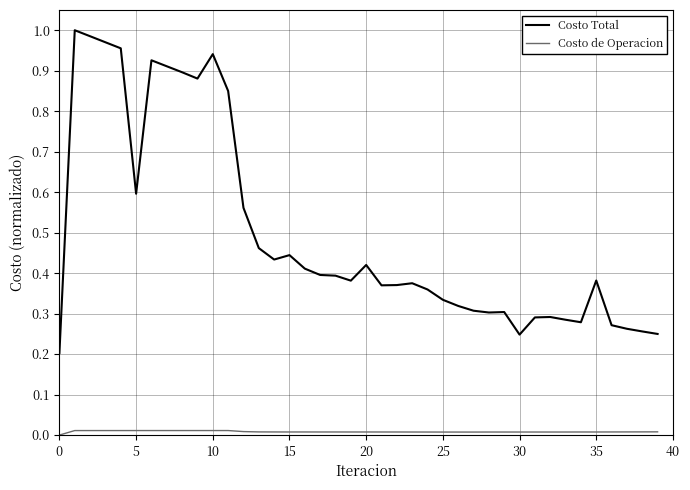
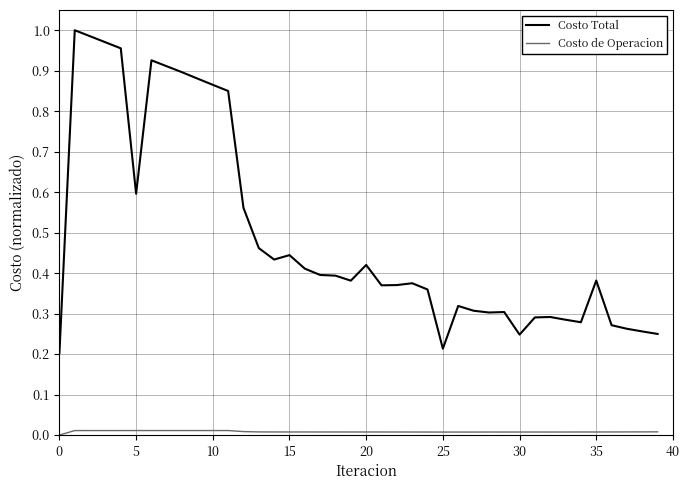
Costo Total, 10: 0.94 -> 0.87
Costo Total, 25: 0.33 -> 0.21
